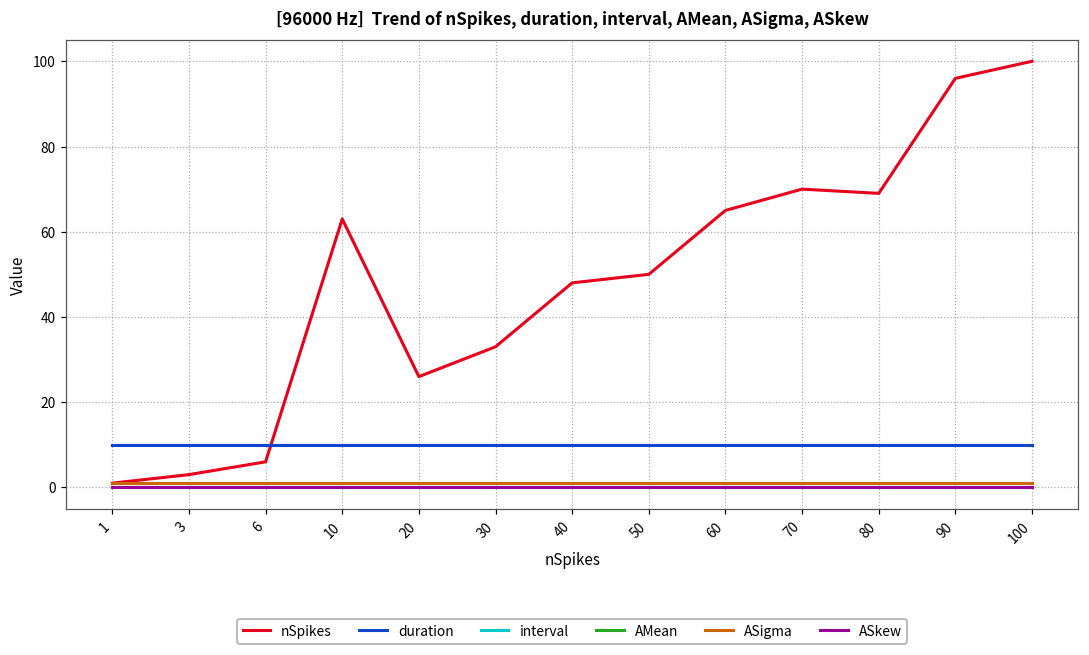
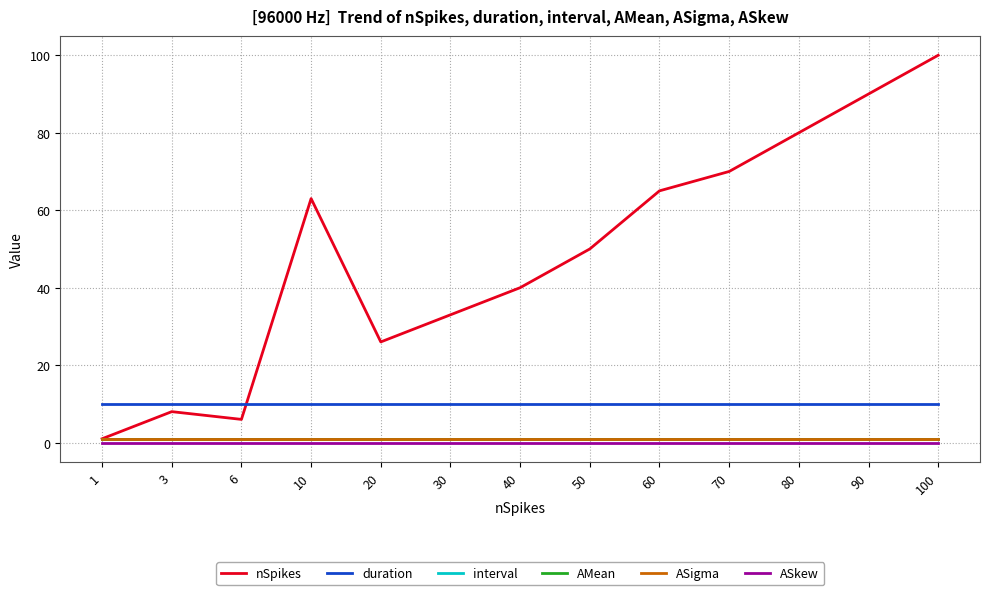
nSpikes, 3: 3 -> 8
nSpikes, 40: 48 -> 40
nSpikes, 80: 69 -> 80
nSpikes, 90: 96 -> 90
